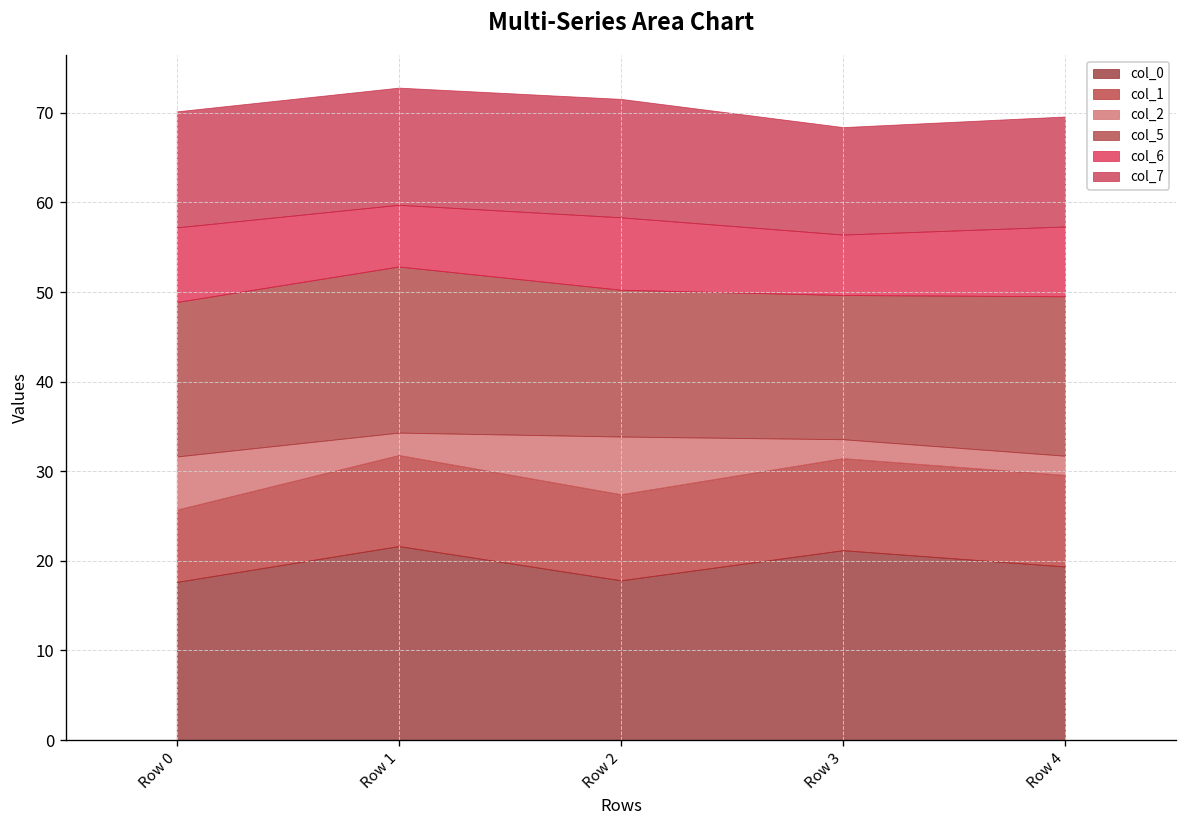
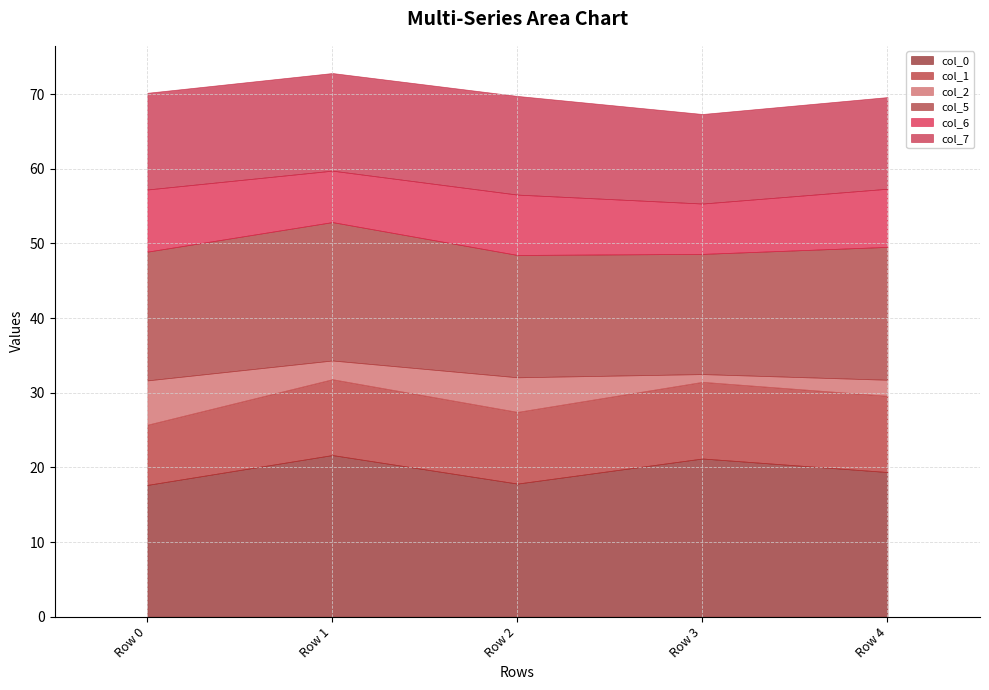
col_2, Row 2: 6 -> 5
col_2, Row 3: 2 -> 1
